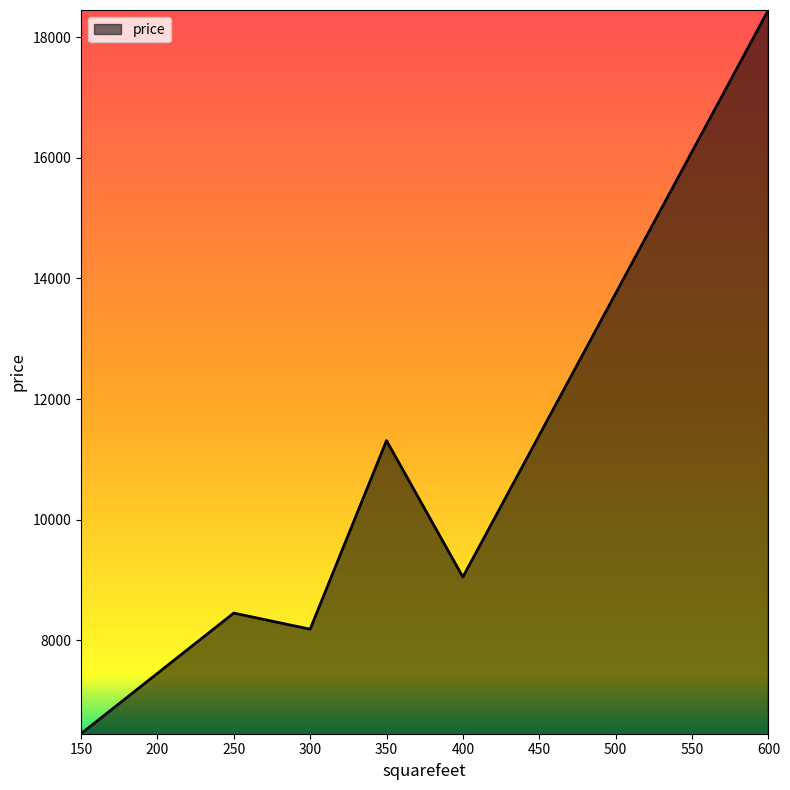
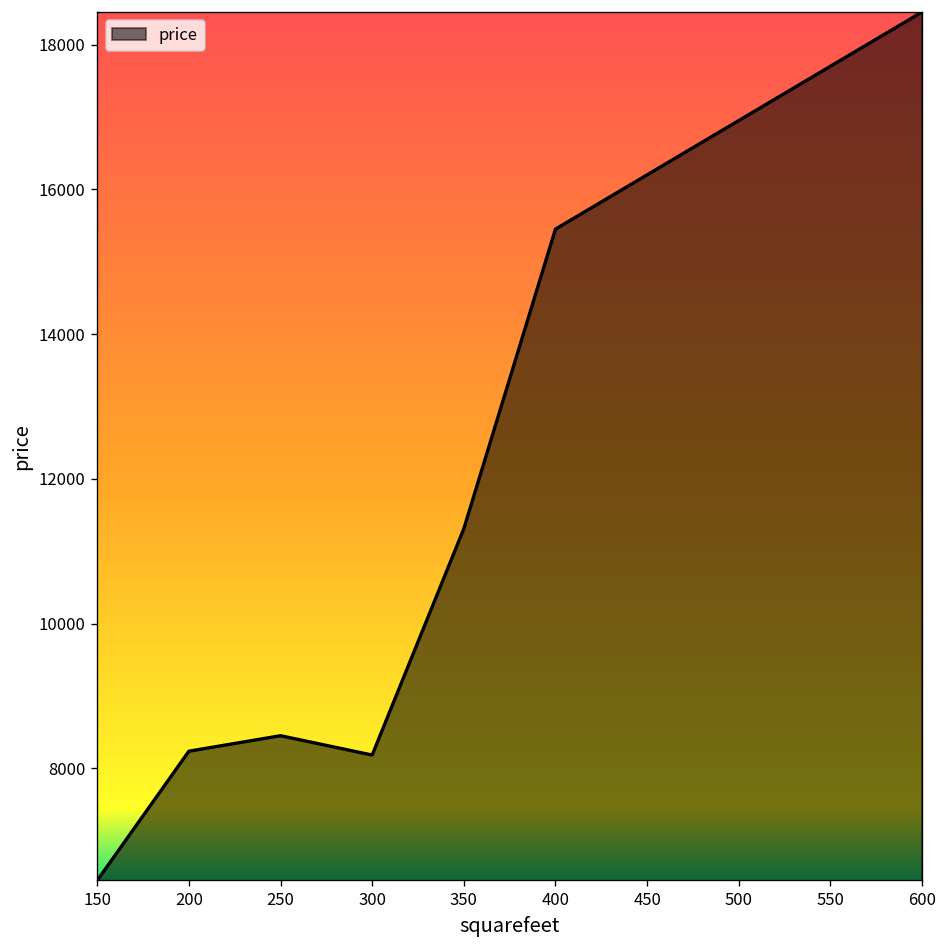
200: 7500 -> 8200
400: 9000 -> 15500
